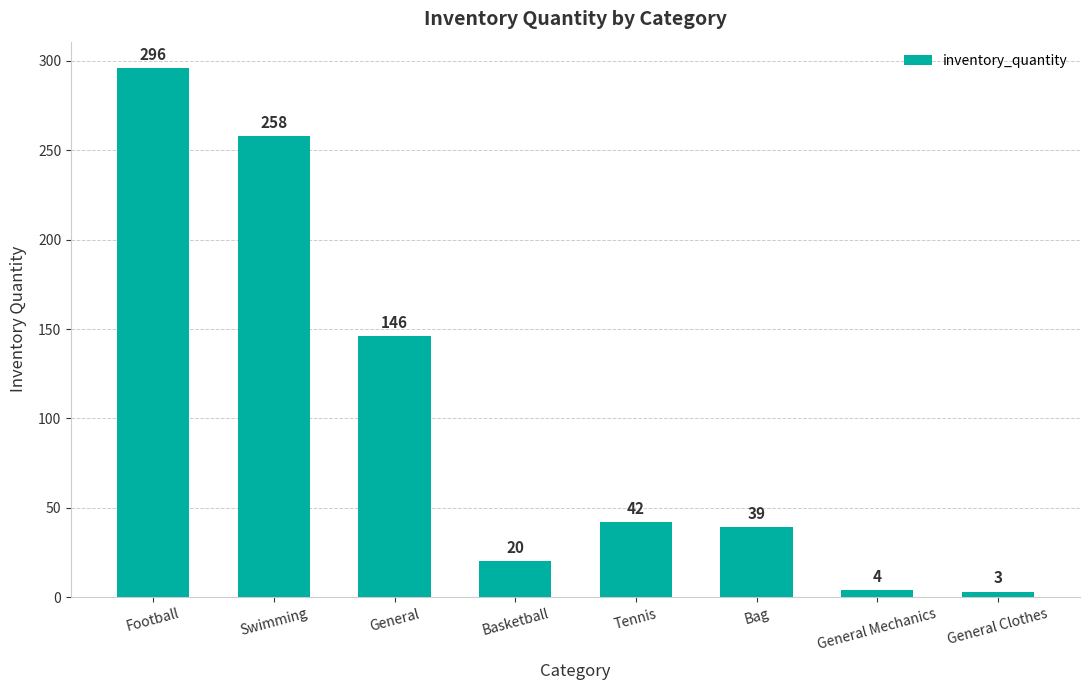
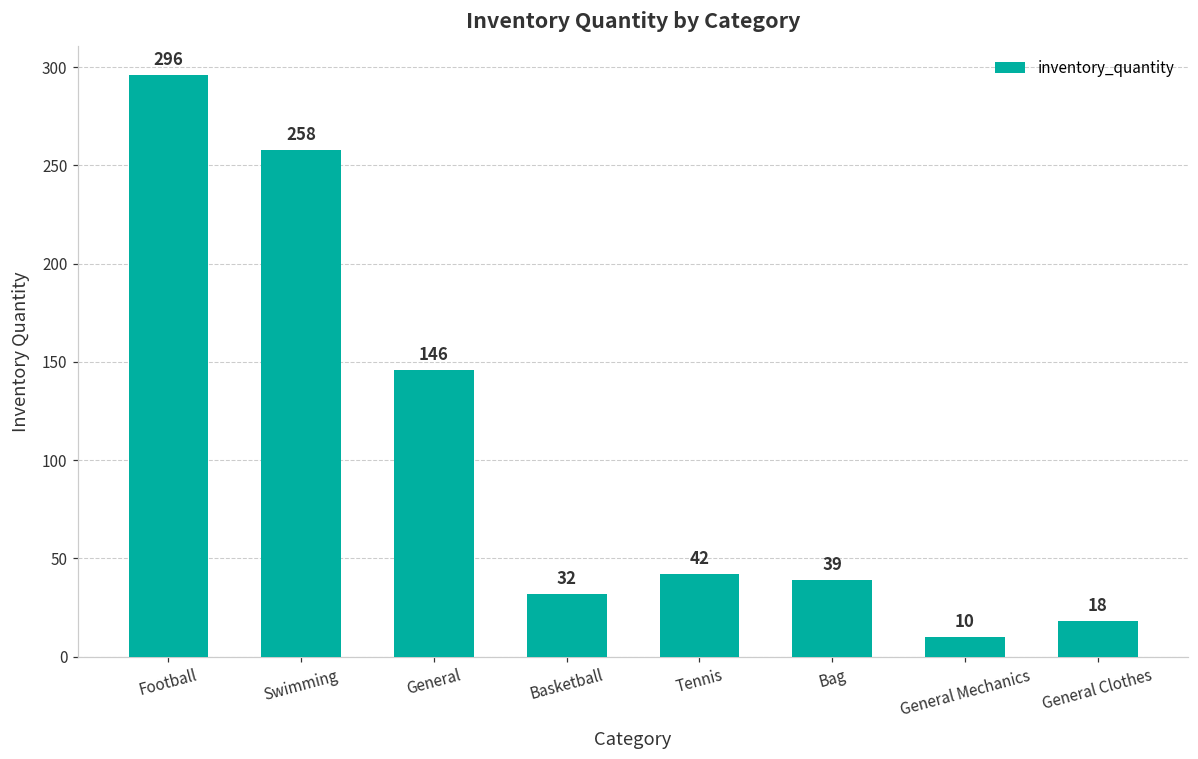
Basketball: 20 -> 32
General Mechanics: 4 -> 10
General Clothes: 3 -> 18
